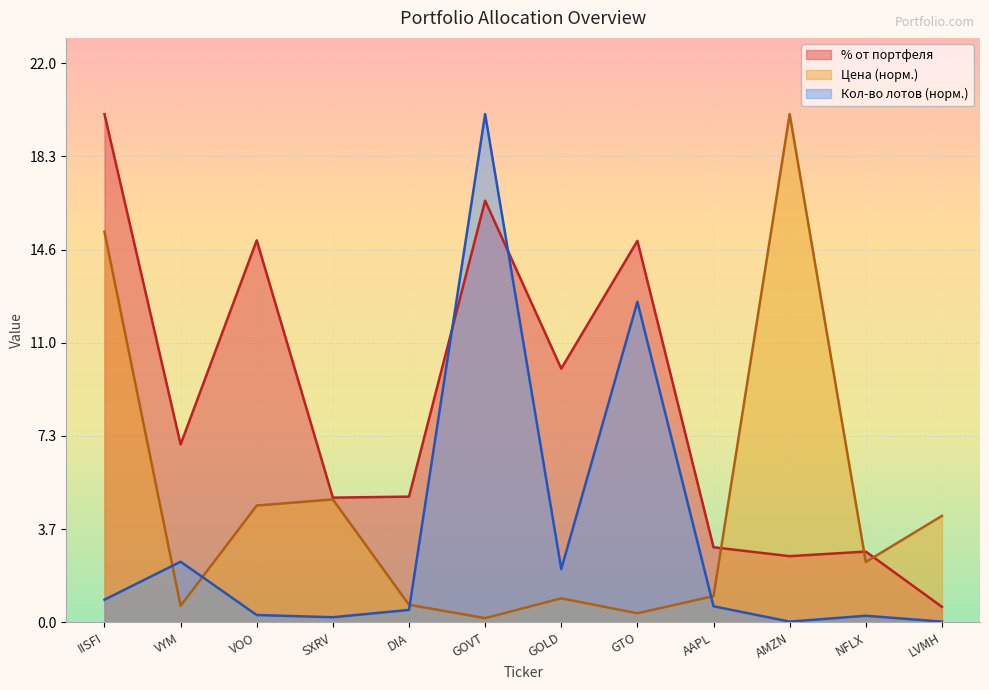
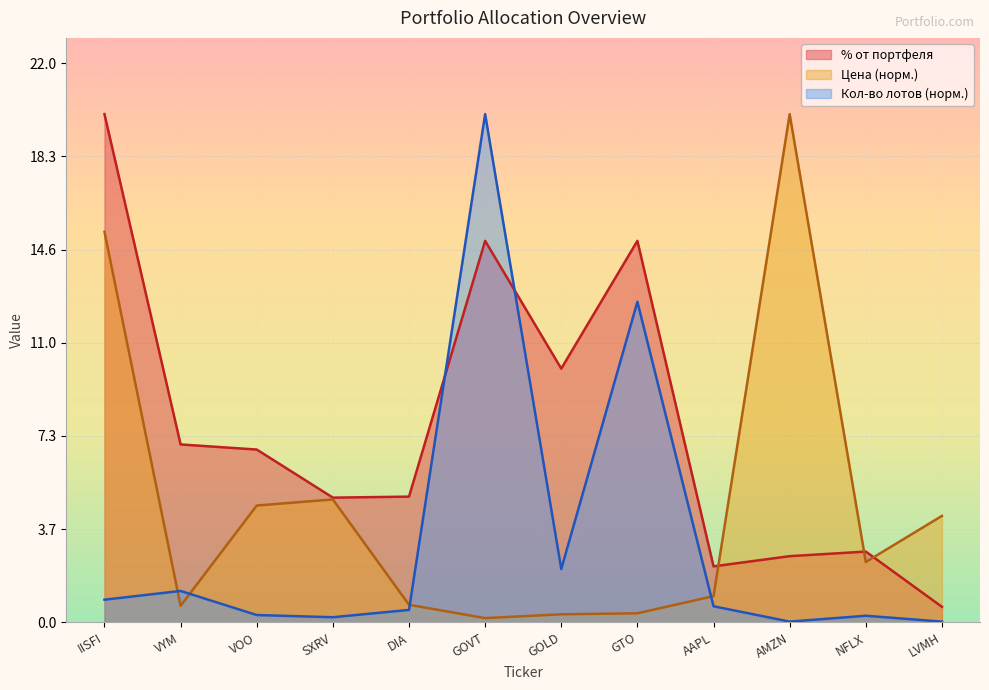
Кол-во лотов (норм.), VYM: 2.4 -> 1.2
% от портфеля, VOO: 15.0 -> 6.8
% от портфеля, GOVT: 16.6 -> 15.0
Цена (норм.), GOLD: 0.9 -> 0.3
% от портфеля, AAPL: 3.0 -> 2.2
